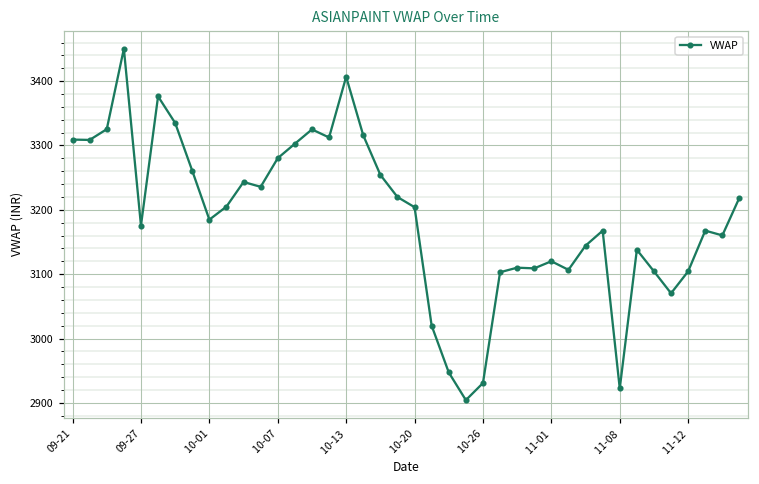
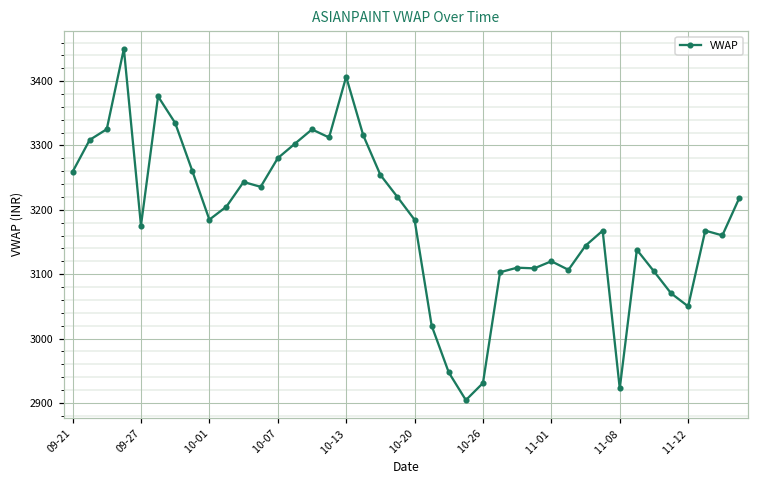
09-21: 3310 -> 3260
10-20: 3200 -> 3180
11-12: 3100 -> 3050
